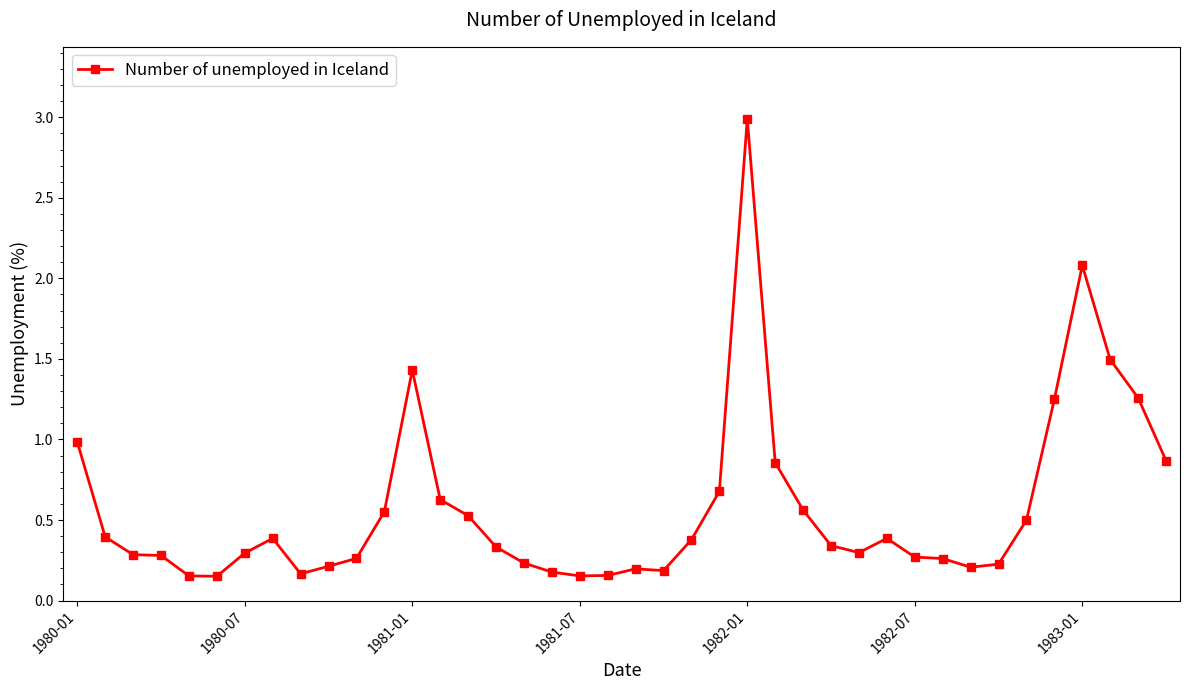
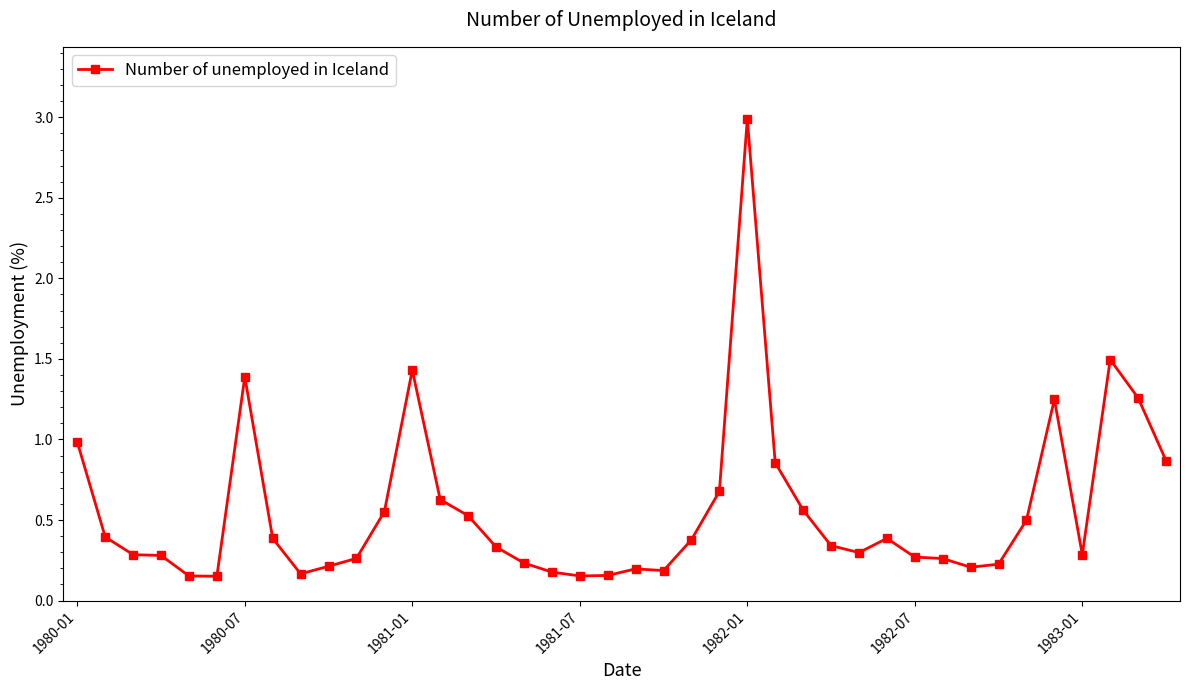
1980-07: 0.30 -> 1.39
1983-01: 2.08 -> 0.29
